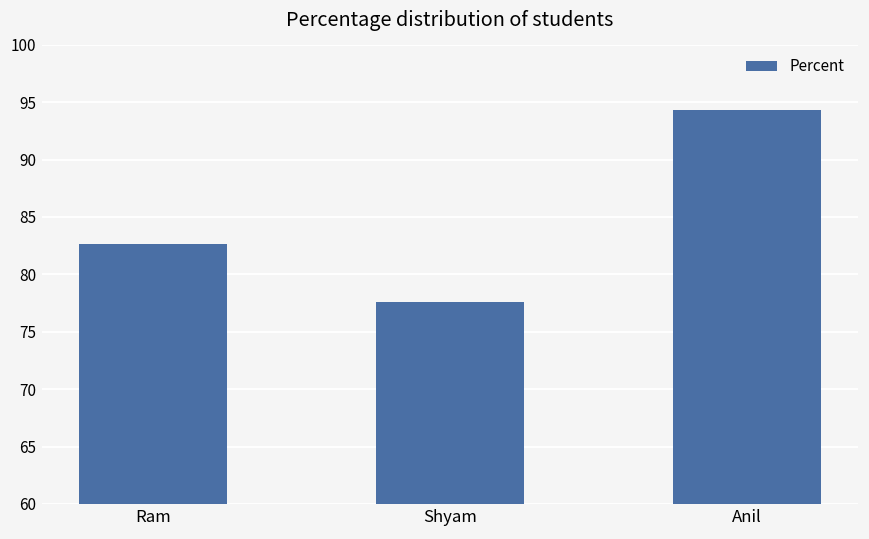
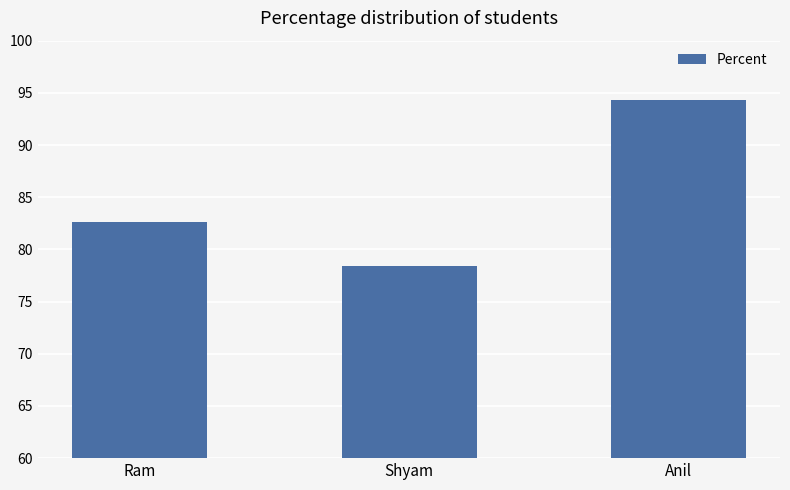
Shyam: 77.6 -> 78.4
